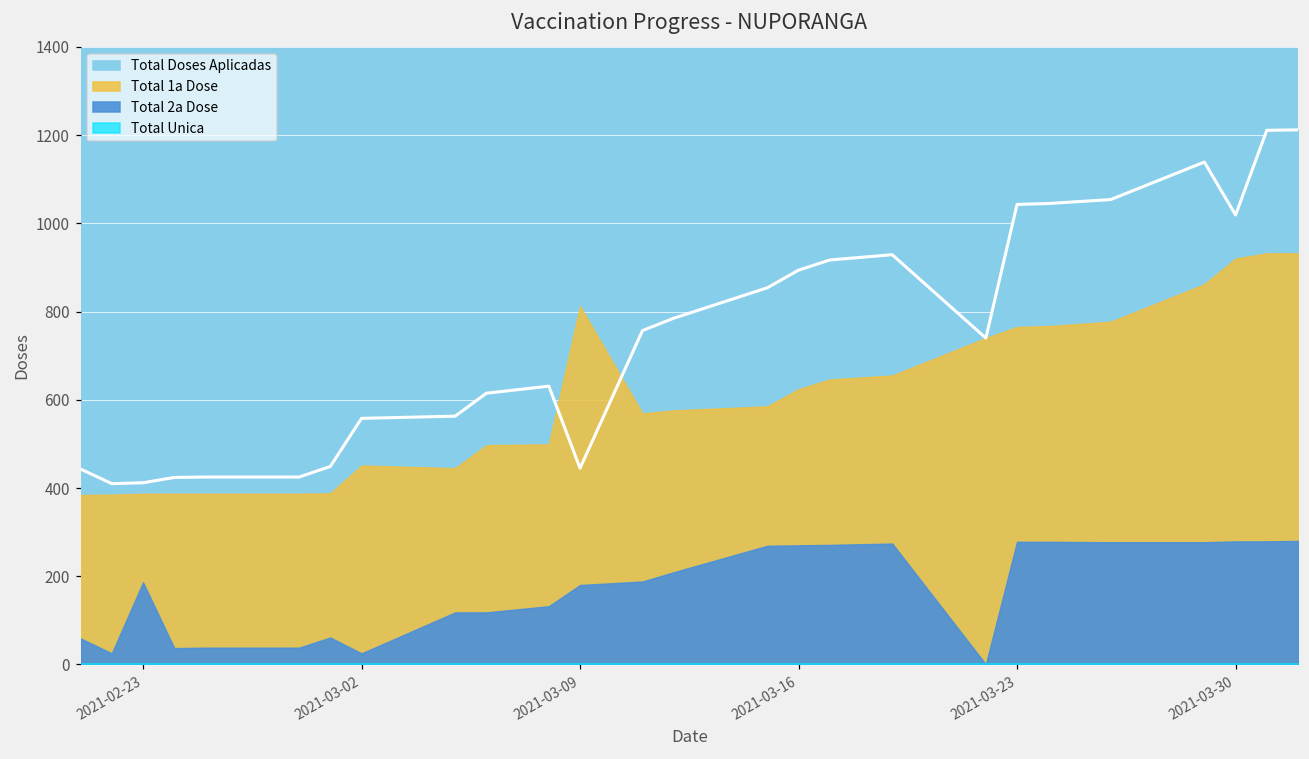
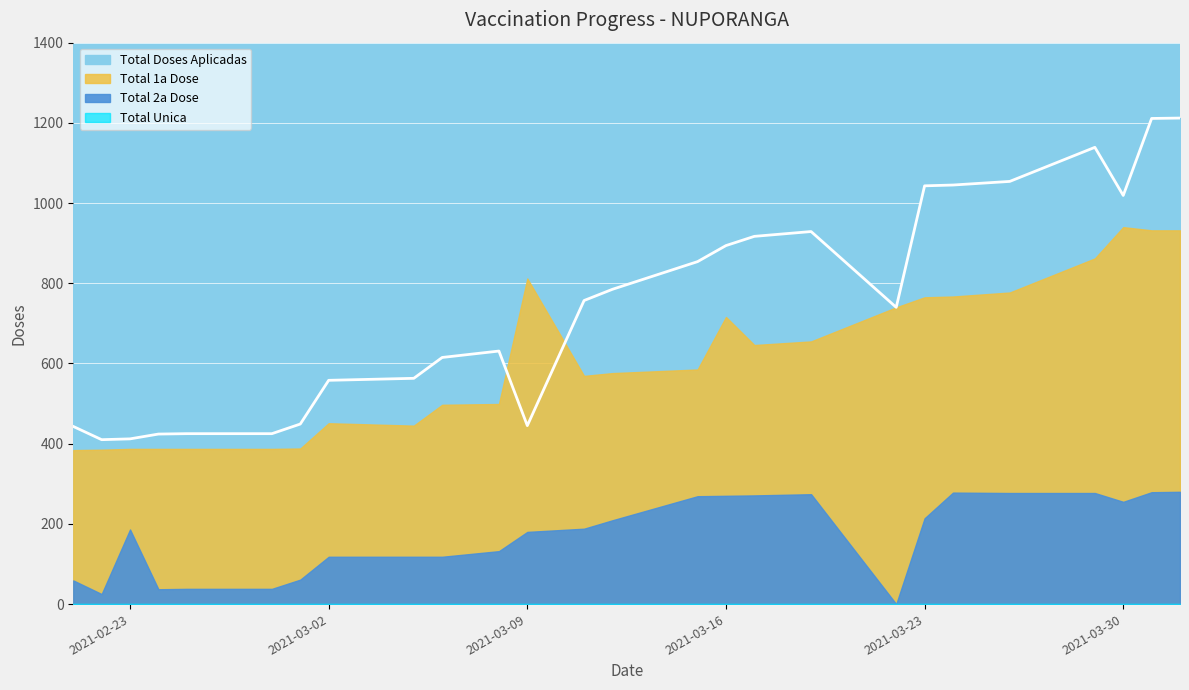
Total 2a Dose, 2021-03-02: 30 -> 120
Total 1a Dose, 2021-03-16: 620 -> 720
Total 2a Dose, 2021-03-23: 280 -> 210
Total 1a Dose, 2021-03-30: 920 -> 940
Total 2a Dose, 2021-03-30: 280 -> 260
